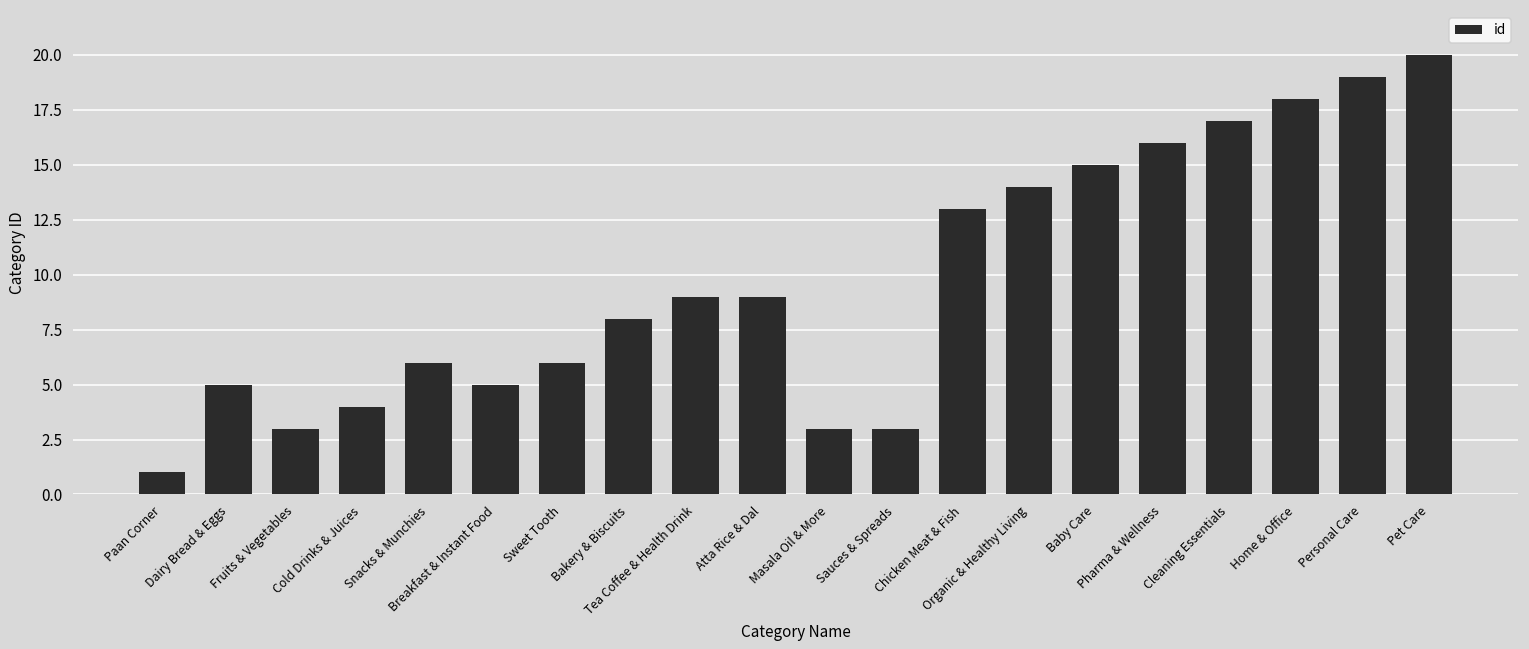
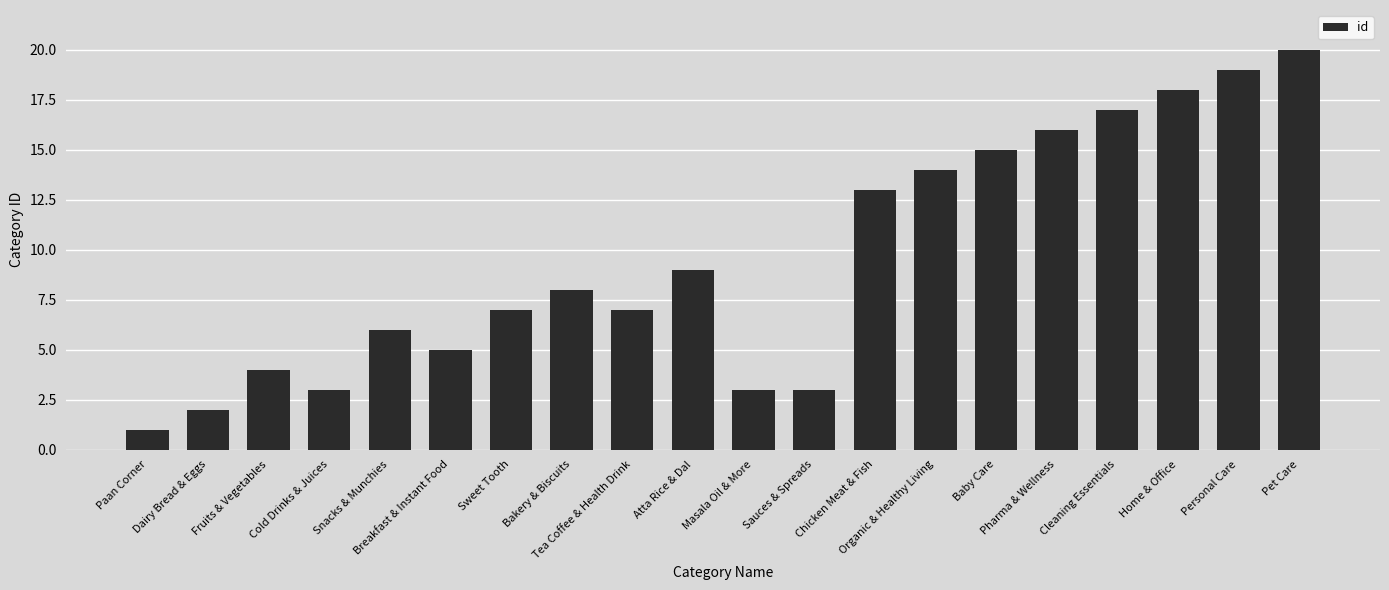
Dairy Bread & Eggs: 5 -> 2
Fruits & Vegetables: 3 -> 4
Cold Drinks & Juices: 4 -> 3
Sweet Tooth: 6 -> 7
Tea Coffee & Health Drink: 9 -> 7
